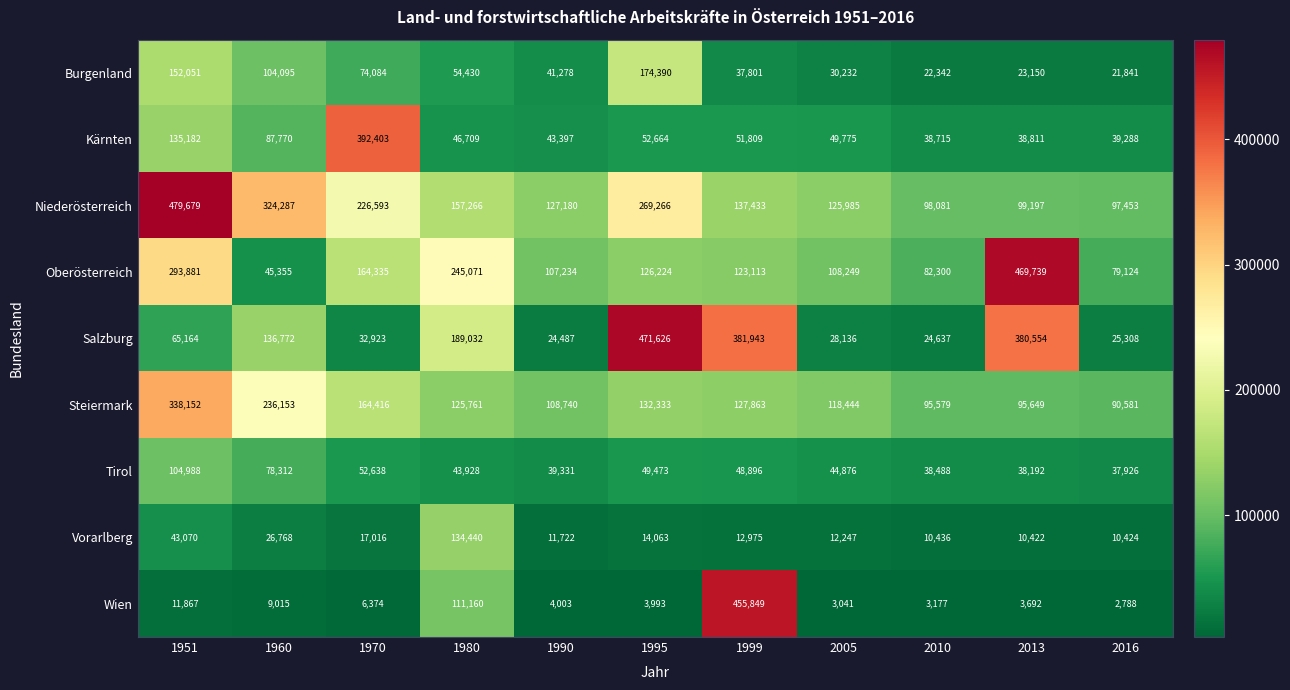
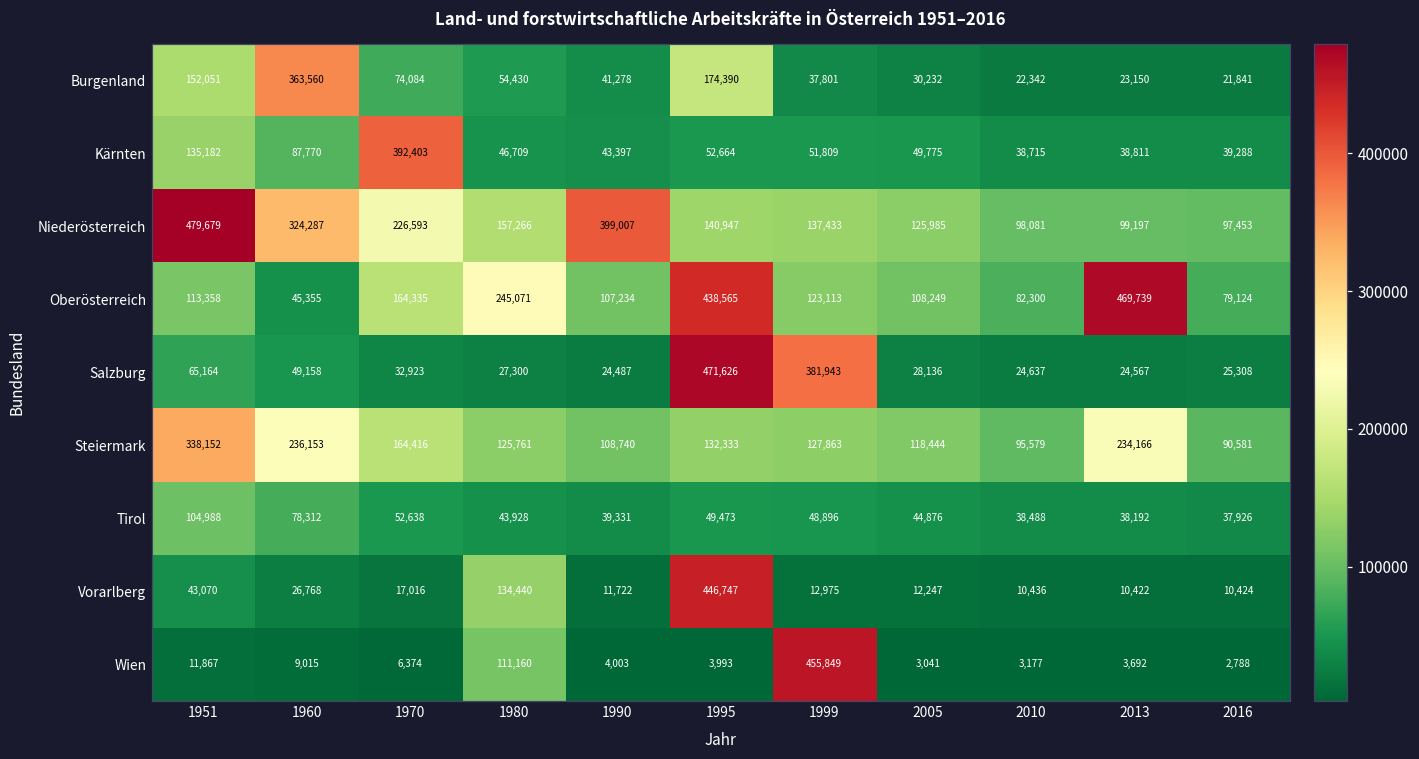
Burgenland, 1960: 104,095 -> 363,560
Niederösterreich, 1990: 127,180 -> 399,007
Niederösterreich, 1995: 269,266 -> 140,947
Oberösterreich, 1951: 293,881 -> 113,358
Oberösterreich, 1995: 126,224 -> 438,565
Salzburg, 1960: 136,772 -> 49,158
Salzburg, 1980: 189,032 -> 27,300
Salzburg, 2013: 380,554 -> 24,567
Steiermark, 2013: 95,649 -> 234,166
Vorarlberg, 1995: 14,063 -> 446,747
